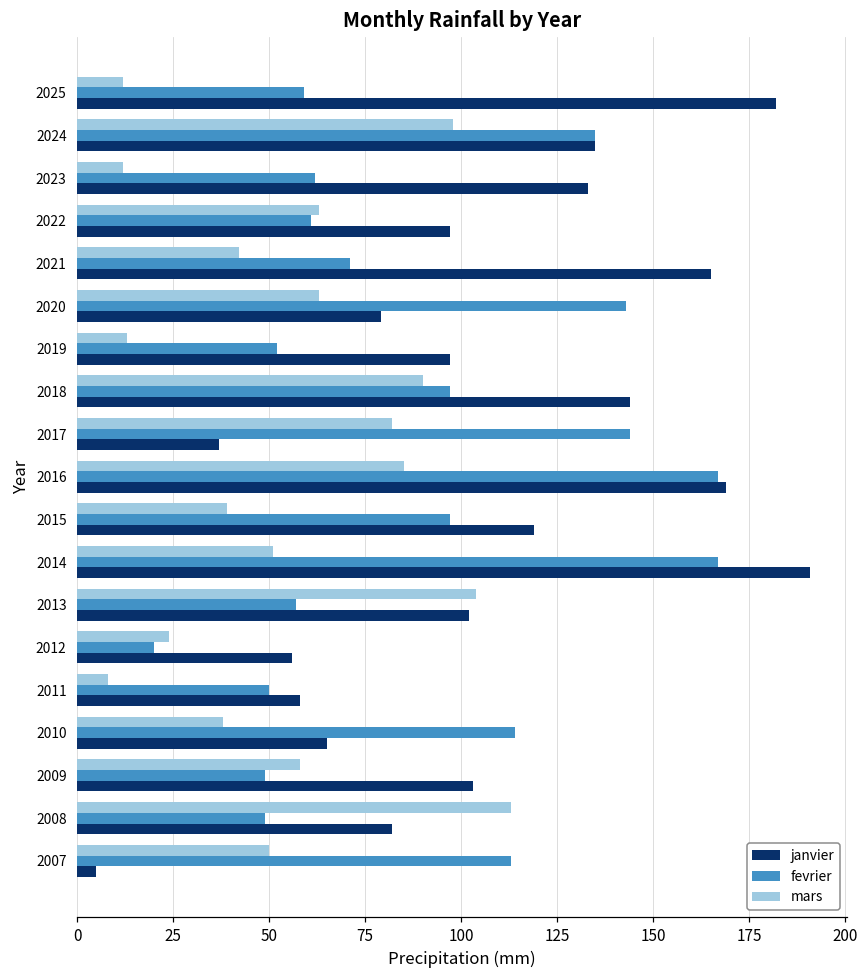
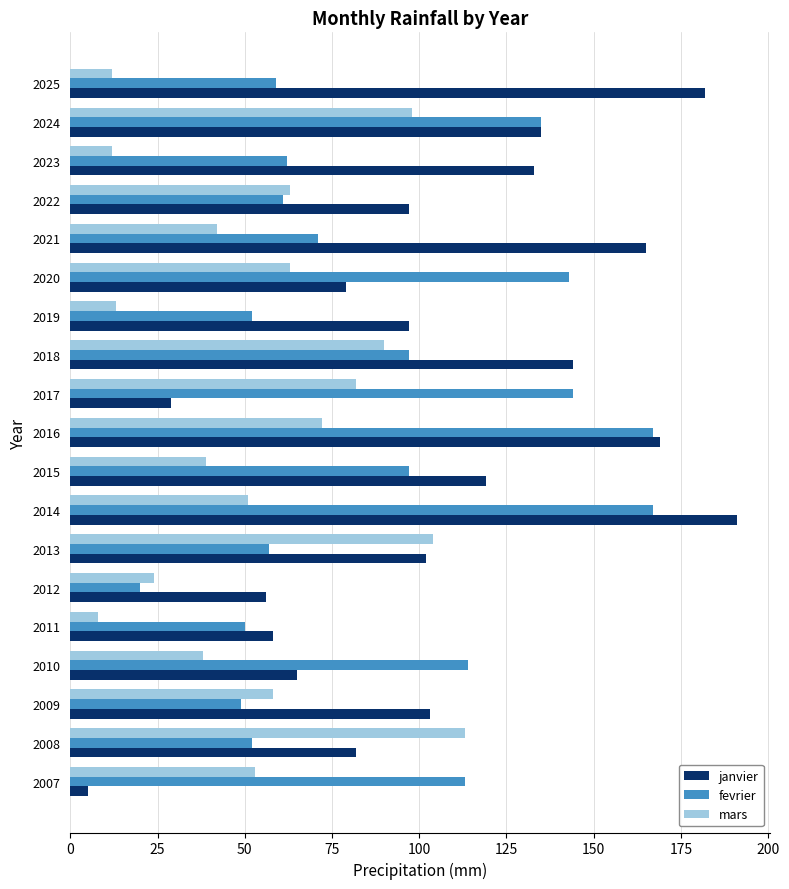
janvier, 2017: 37 -> 29
mars, 2016: 85 -> 72
fevrier, 2008: 49 -> 52
mars, 2007: 50 -> 53
